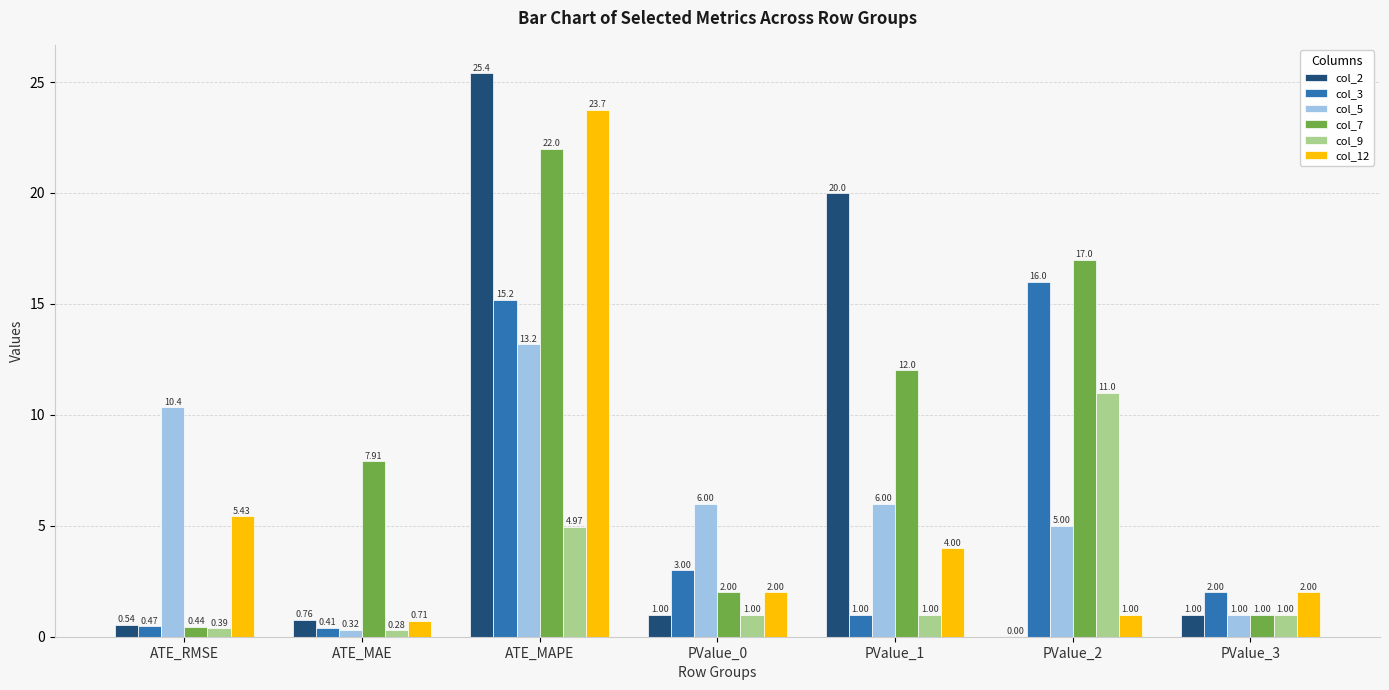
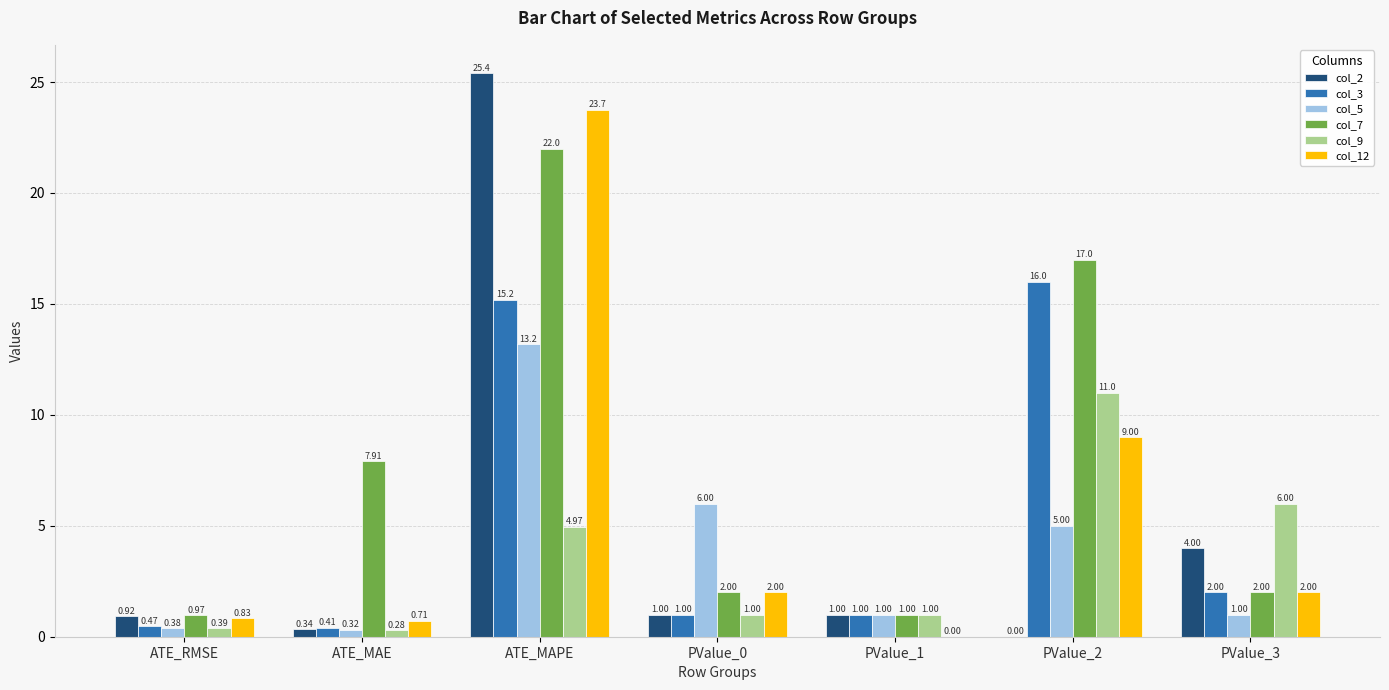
col_2, ATE_RMSE: 0.54 -> 0.92
col_5, ATE_RMSE: 10.4 -> 0.38
col_7, ATE_RMSE: 0.44 -> 0.97
col_12, ATE_RMSE: 5.43 -> 0.83
col_2, ATE_MAE: 0.76 -> 0.34
col_3, PValue_0: 3.00 -> 1.00
col_2, PValue_1: 20.0 -> 1.00
col_5, PValue_1: 6.00 -> 1.00
col_7, PValue_1: 12.0 -> 1.00
col_12, PValue_1: 4.00 -> 0.00
col_12, PValue_2: 1.00 -> 9.00
col_2, PValue_3: 1.00 -> 4.00
col_7, PValue_3: 1.00 -> 2.00
col_9, PValue_3: 1.00 -> 6.00
